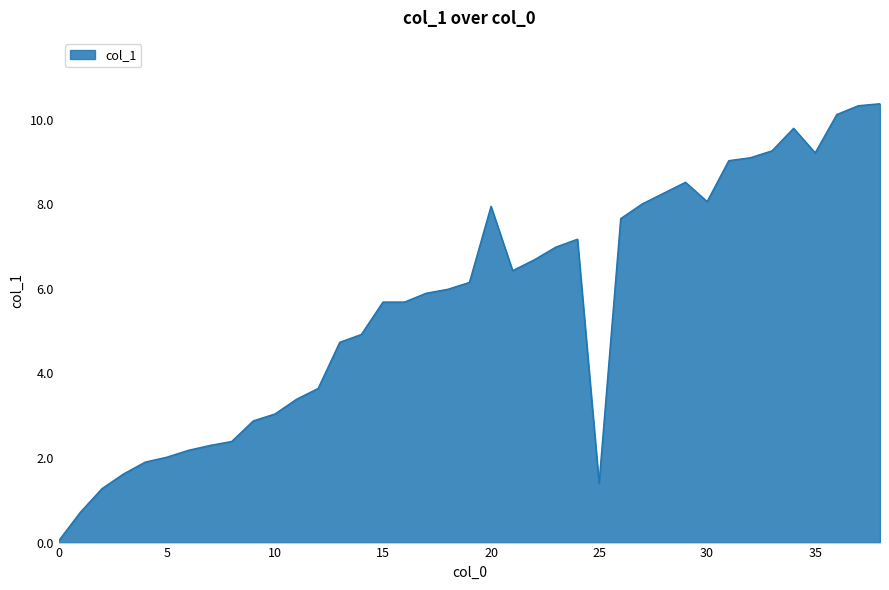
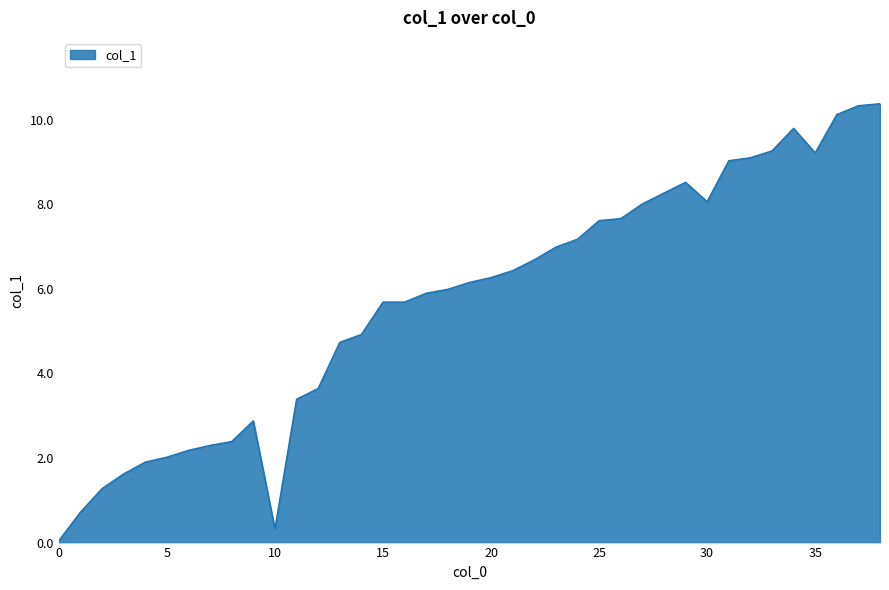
10: 3.0 -> 0.3
20: 8.0 -> 6.3
25: 1.4 -> 7.6
